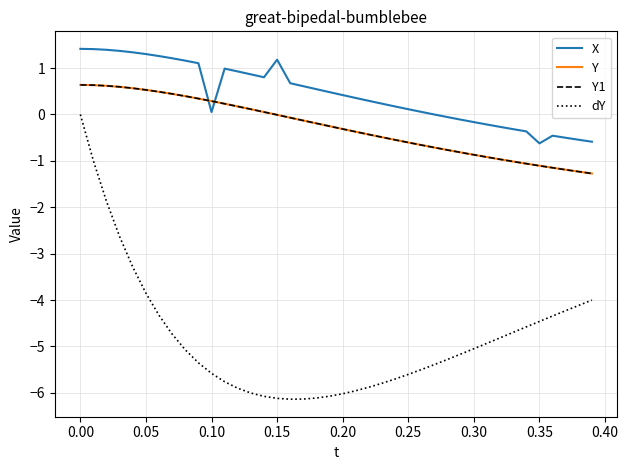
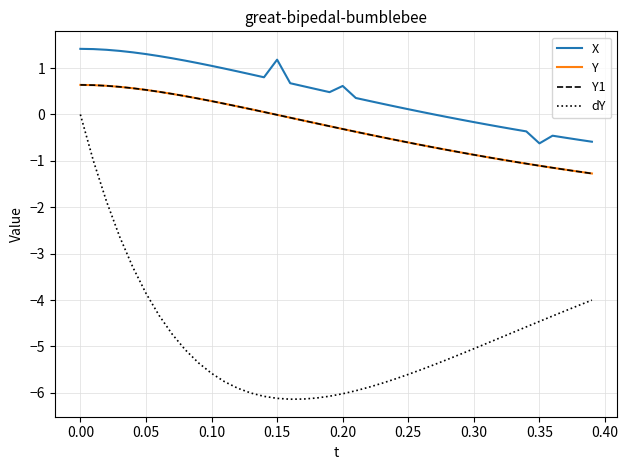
X, 0.10: 0.1 -> 1.0
X, 0.20: 0.4 -> 0.6
